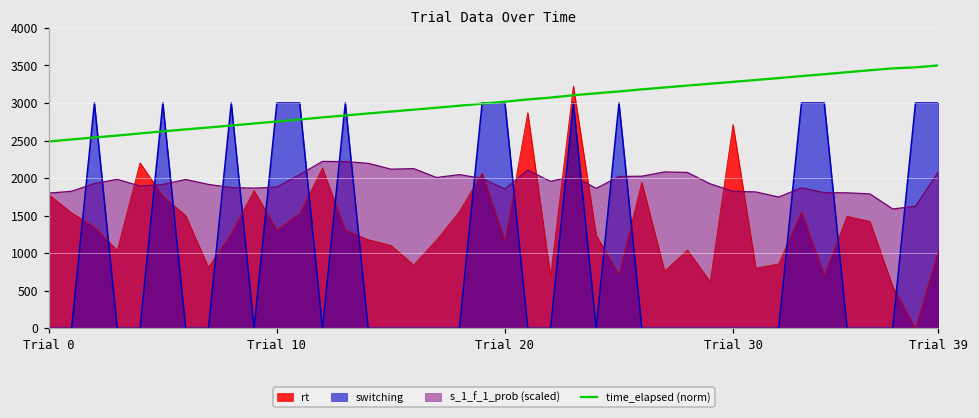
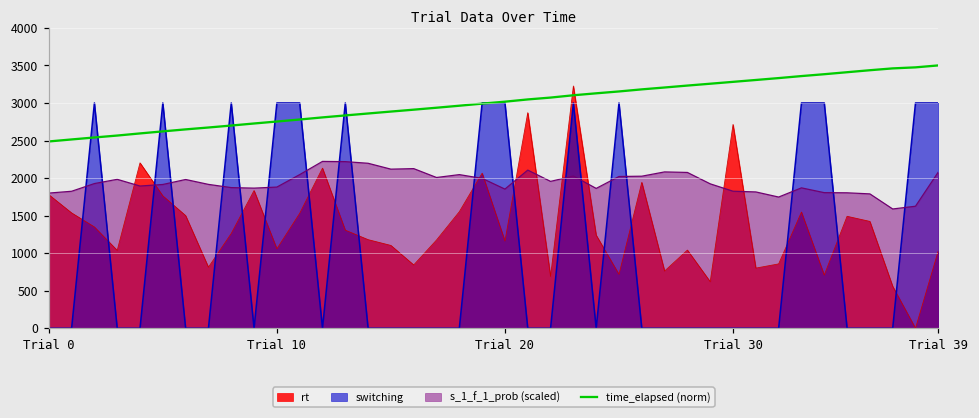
rt, Trial 10: 1300 -> 1100
